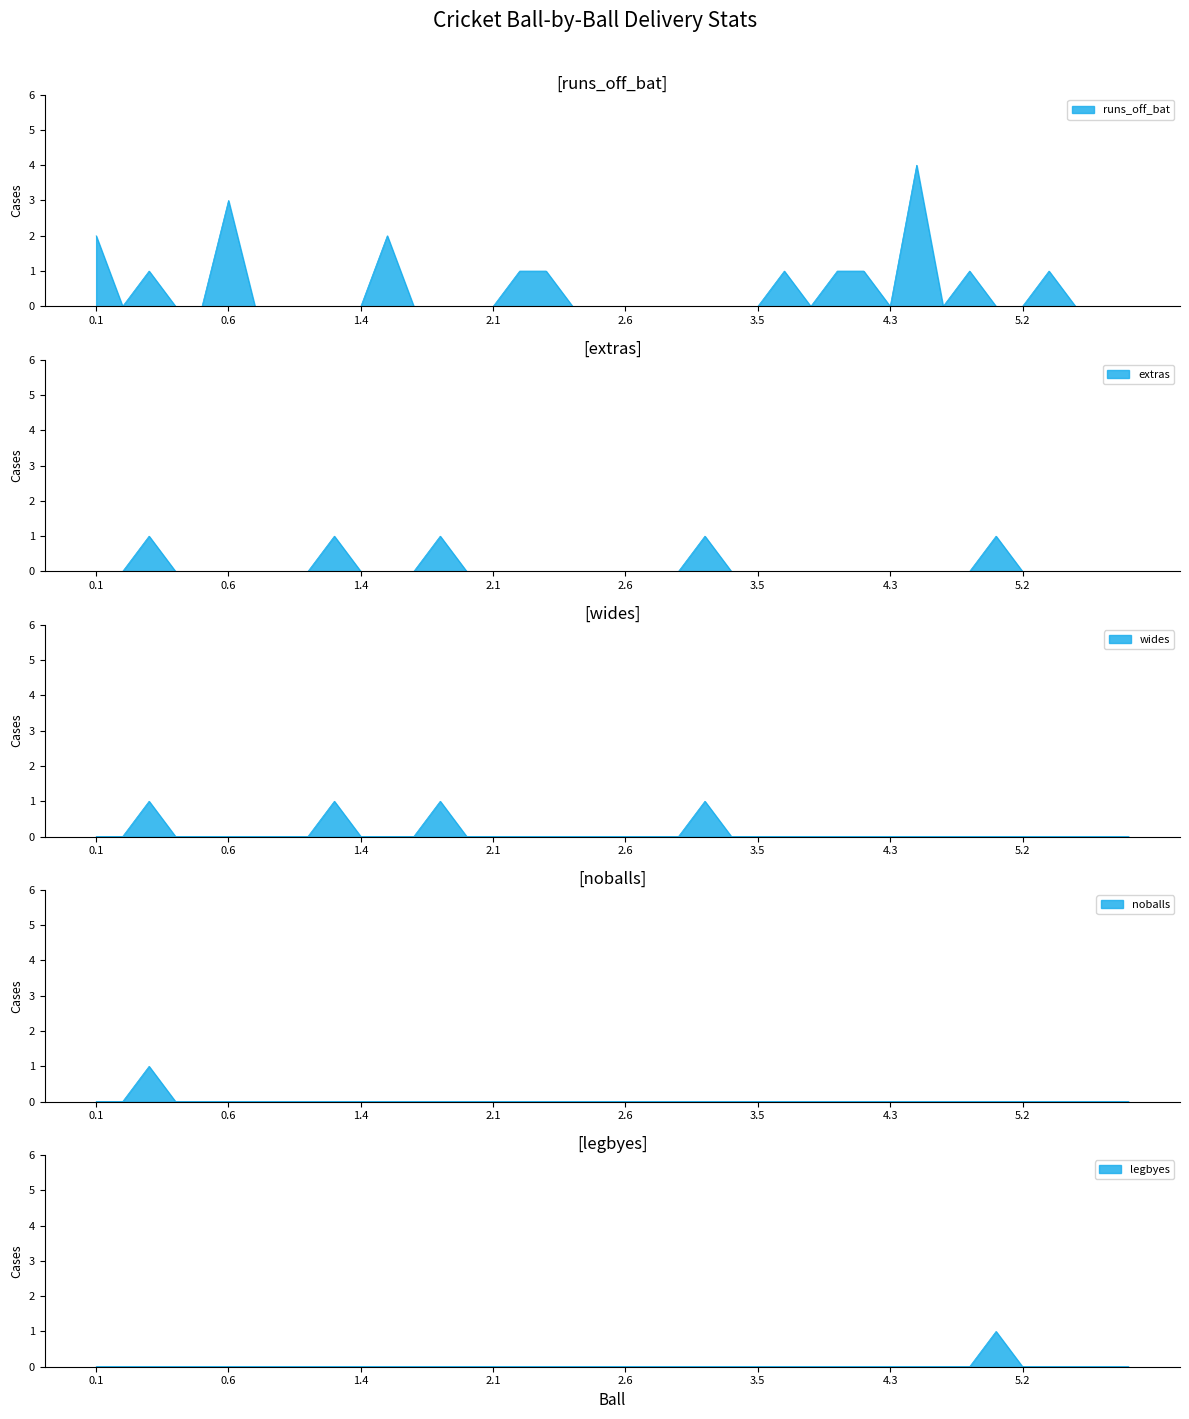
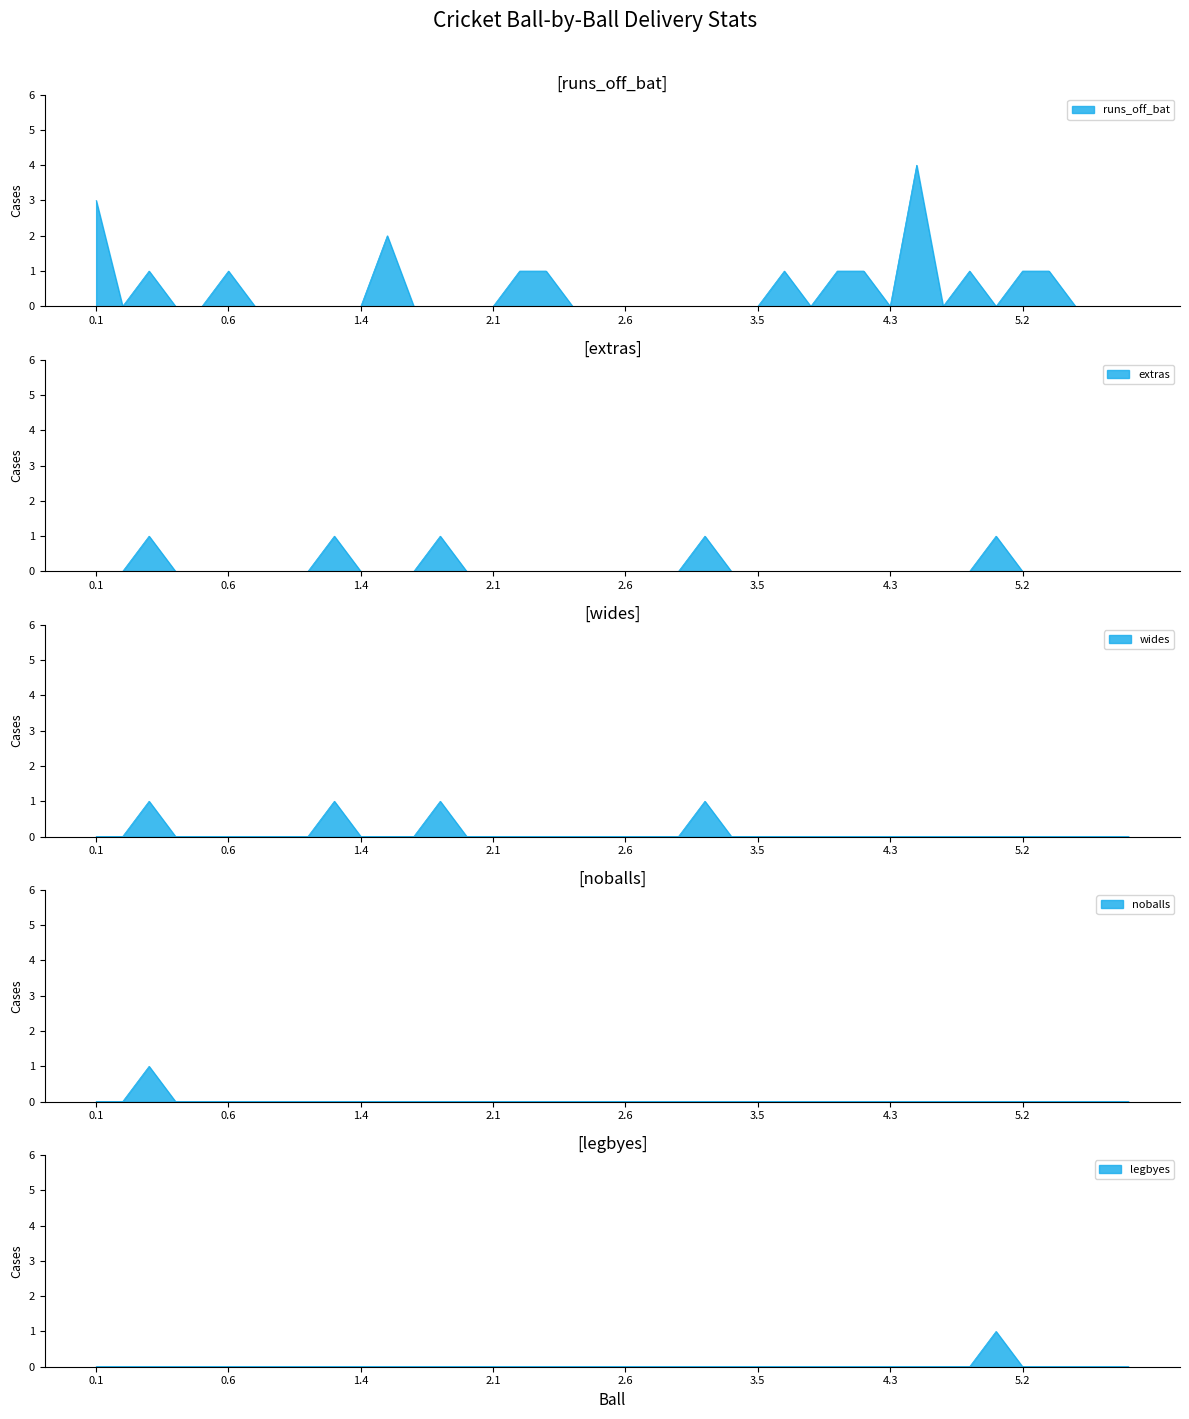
[runs_off_bat], 0.1: 2 -> 3
[runs_off_bat], 0.6: 3 -> 1
[runs_off_bat], 5.2: 0 -> 1
